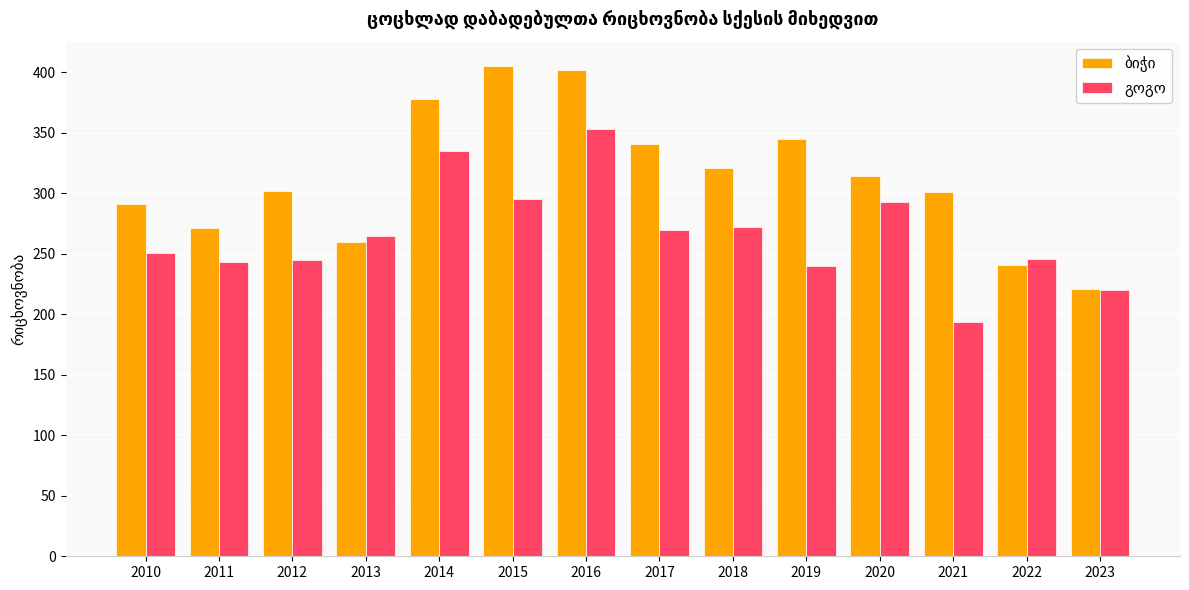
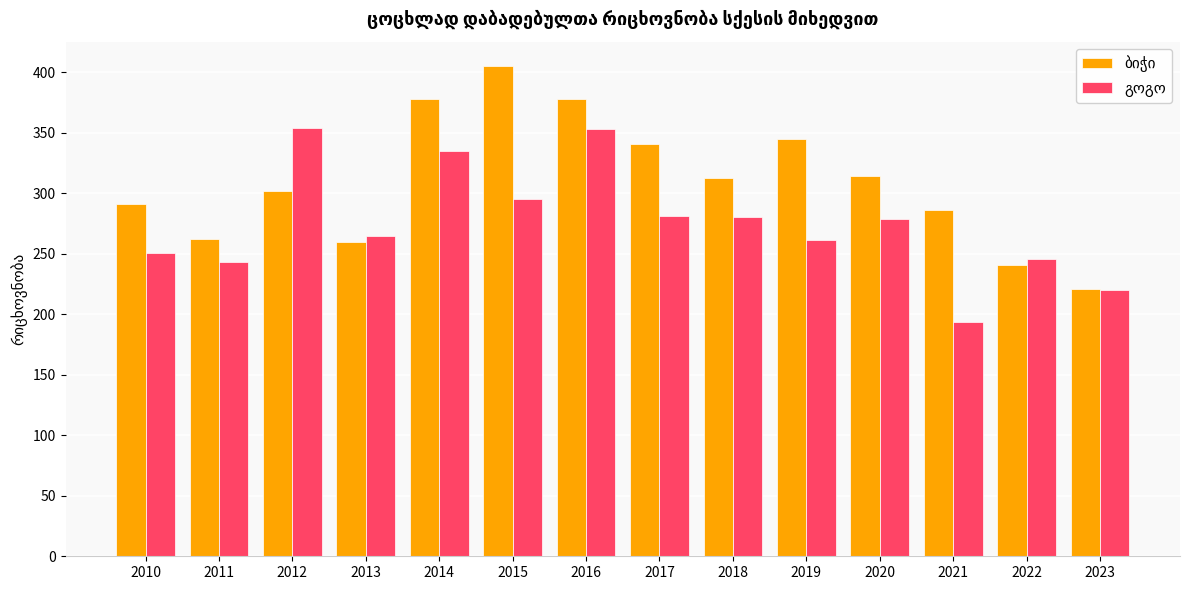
ბიჭი, 2011: 271 -> 262
გოგო, 2012: 245 -> 354
ბიჭი, 2016: 402 -> 378
გოგო, 2017: 270 -> 281
ბიჭი, 2018: 321 -> 313
გოგო, 2018: 272 -> 280
გოგო, 2019: 240 -> 261
გოგო, 2020: 293 -> 279
ბიჭი, 2021: 301 -> 286
